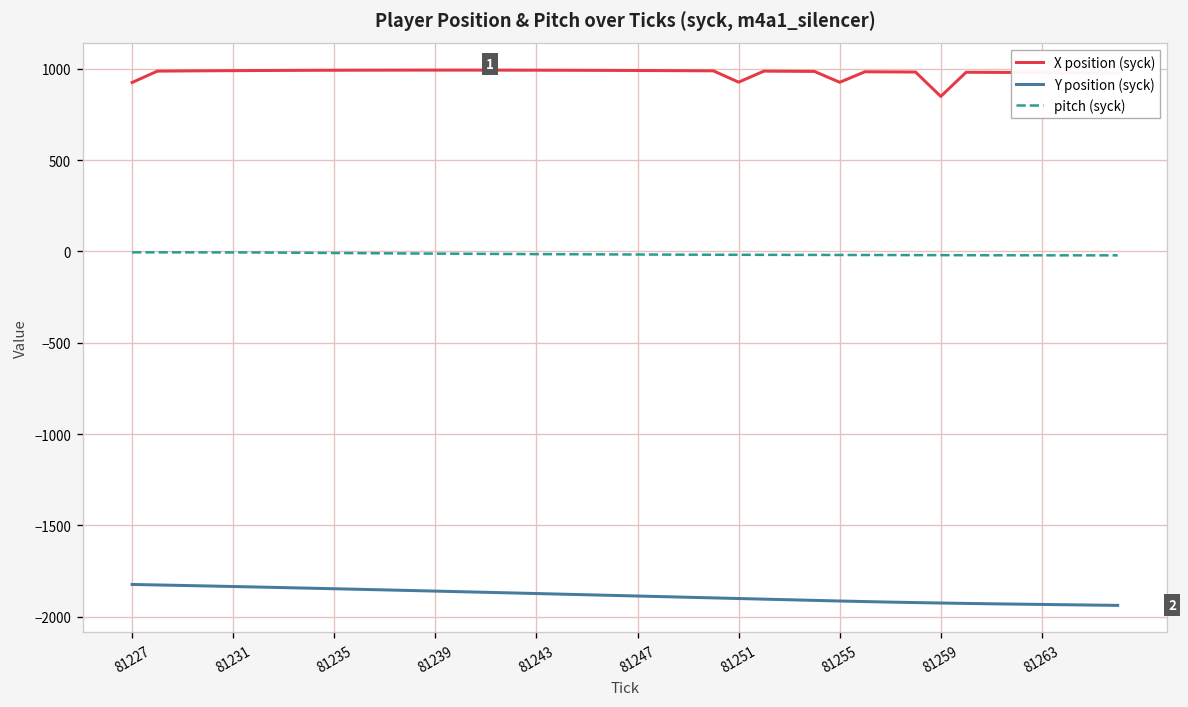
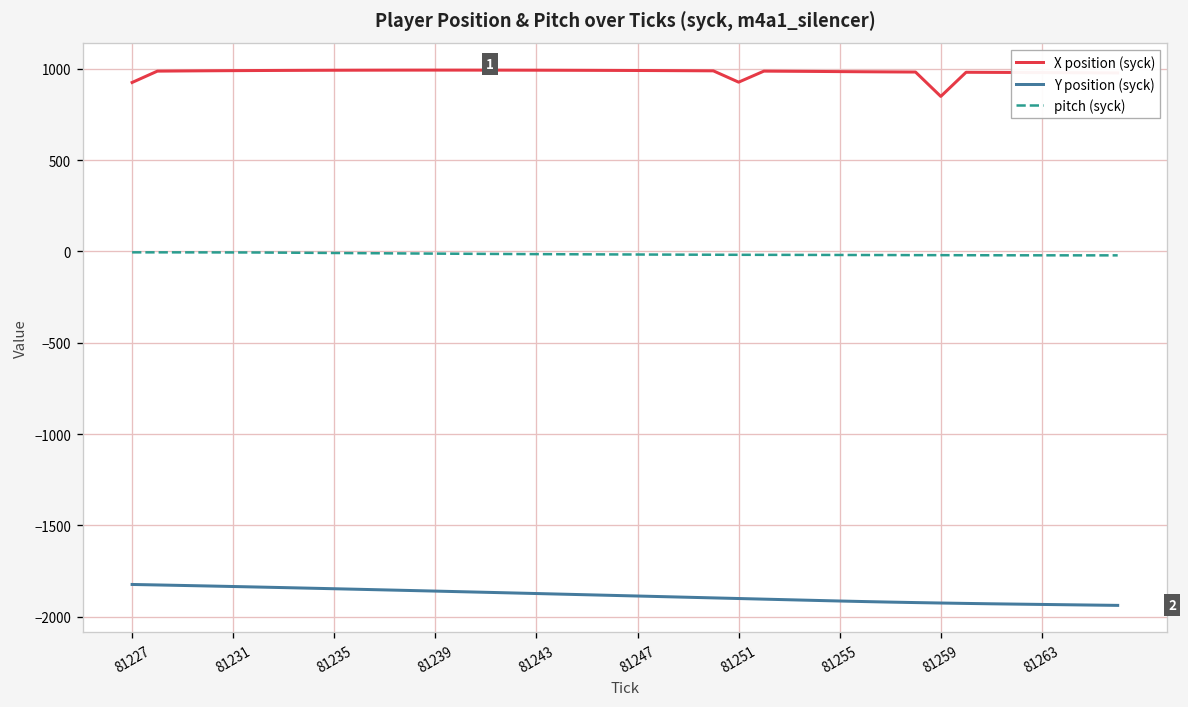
X position (syck), 81255: 930 -> 980
